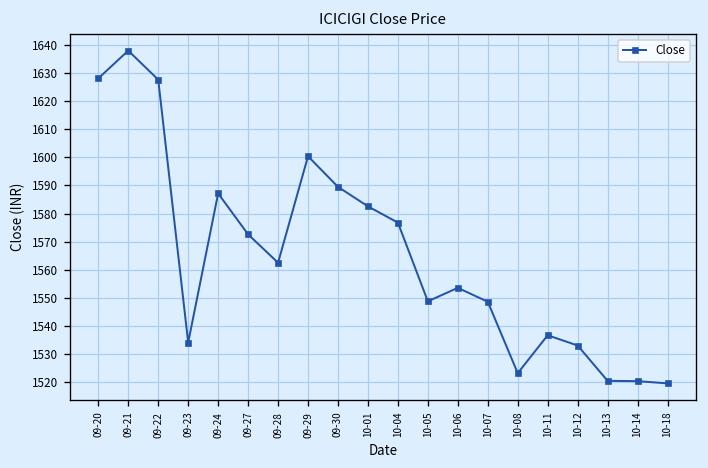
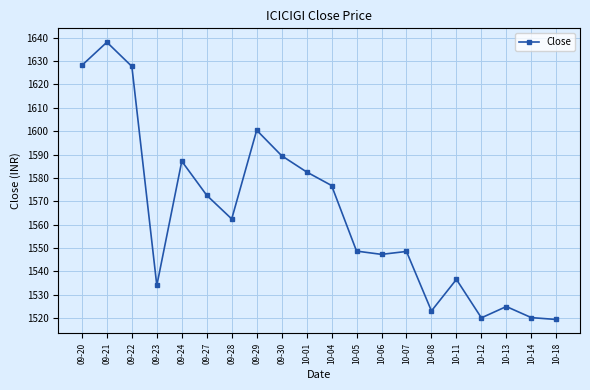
10-06: 1554 -> 1547
10-12: 1533 -> 1520
10-13: 1520 -> 1525
